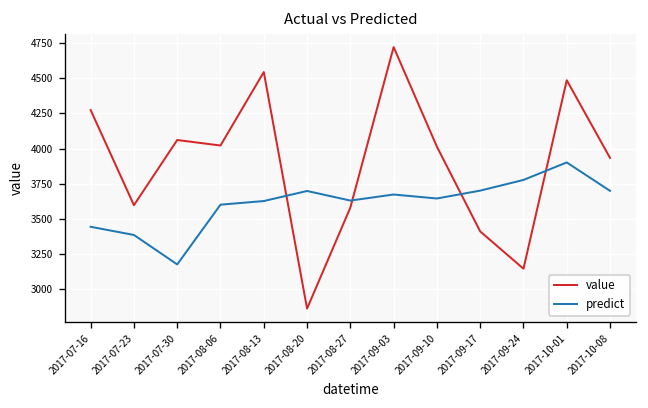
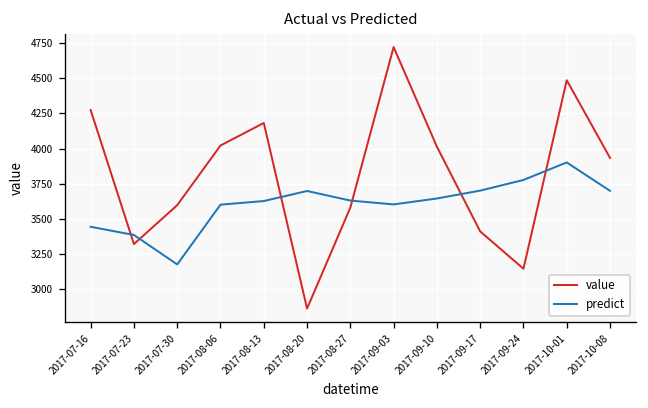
value, 2017-07-23: 3600 -> 3320
value, 2017-07-30: 4060 -> 3600
value, 2017-08-13: 4550 -> 4180
predict, 2017-09-03: 3670 -> 3600
